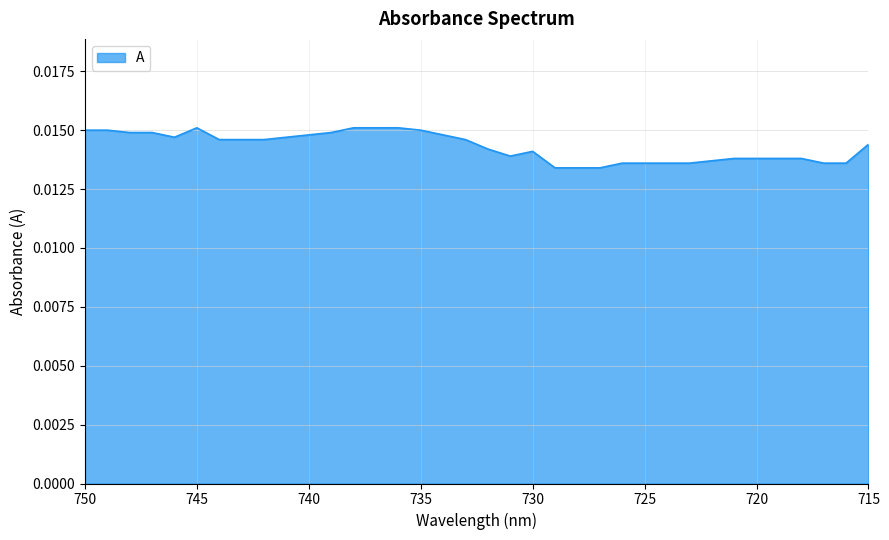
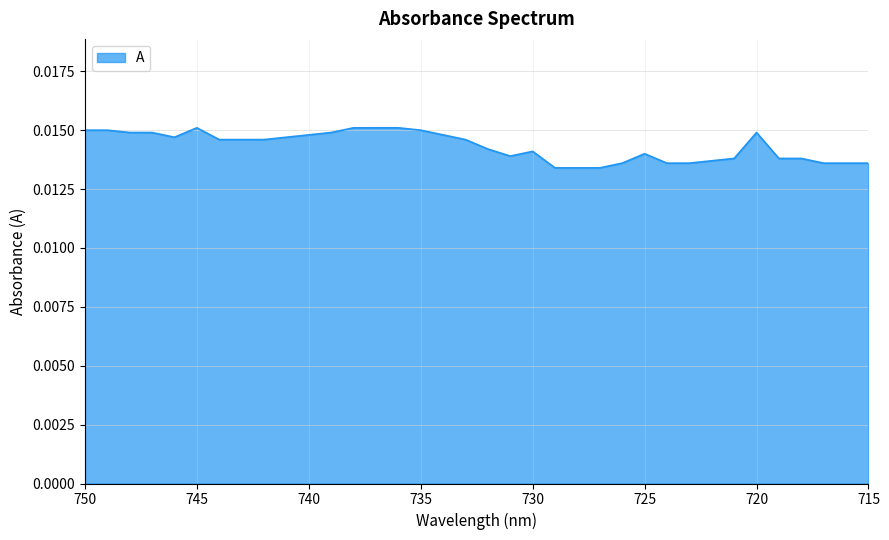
725: 0.0136 -> 0.0140
720: 0.0138 -> 0.0149
715: 0.0144 -> 0.0136
